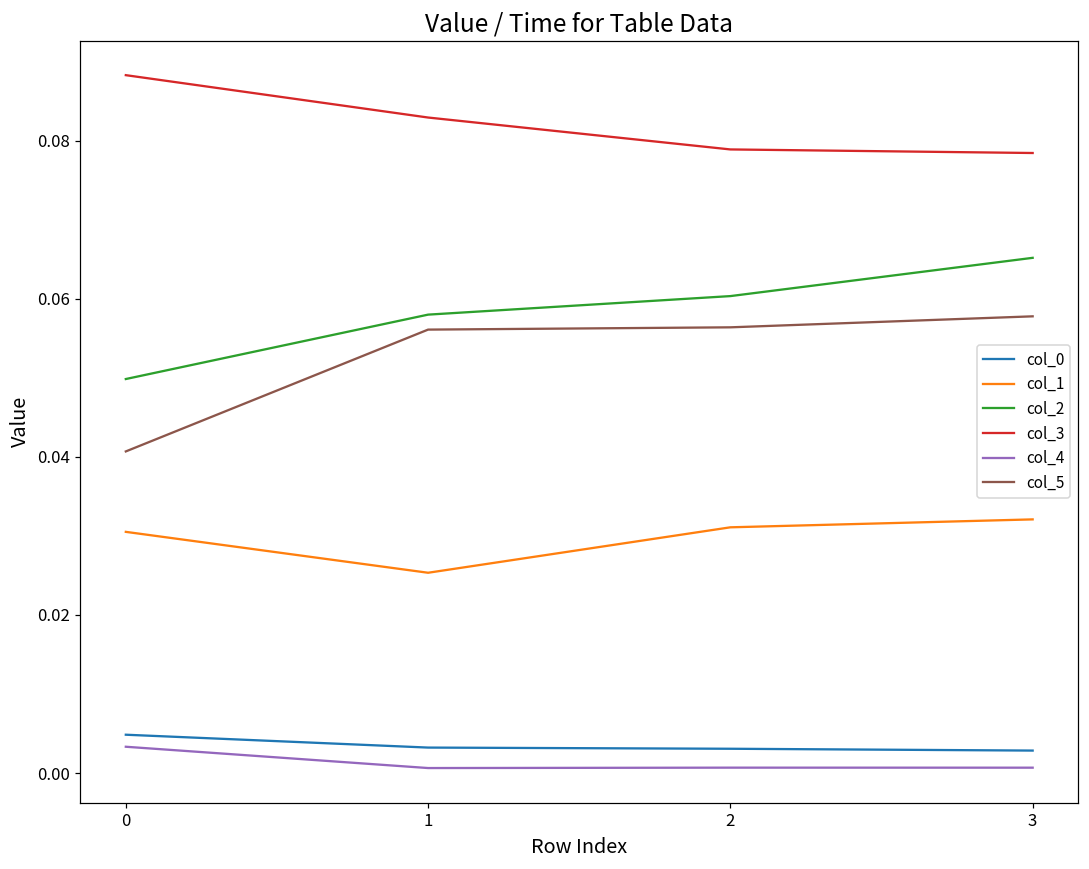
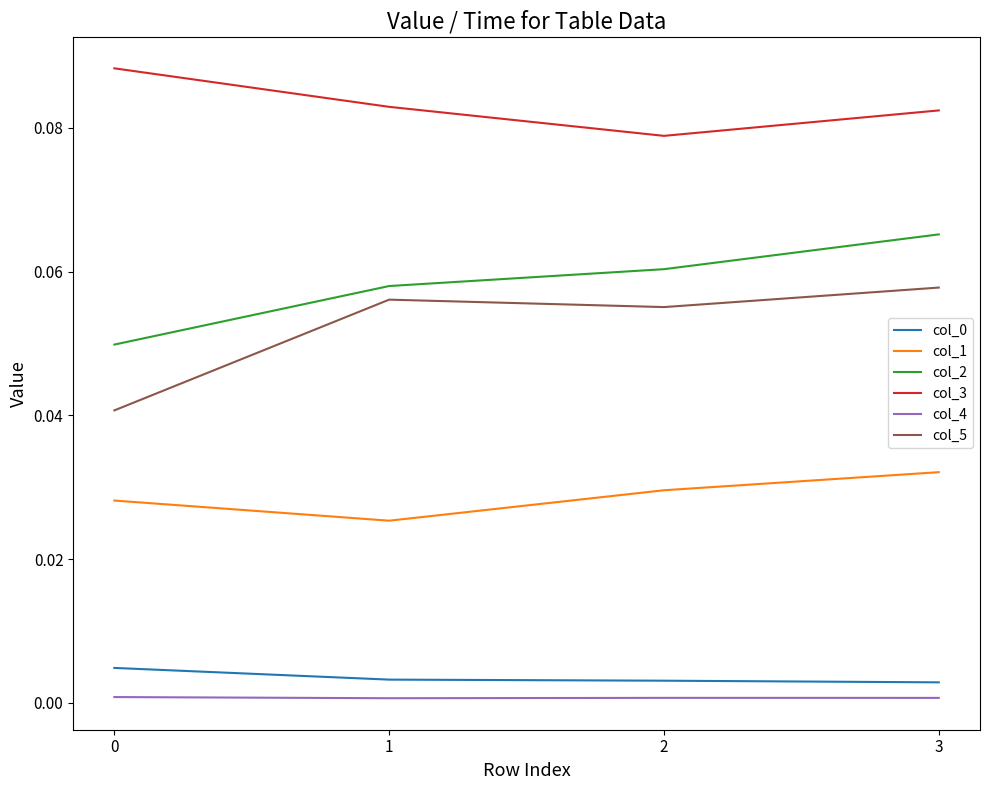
col_1, 0: 0.031 -> 0.028
col_4, 0: 0.003 -> 0.001
col_1, 2: 0.031 -> 0.030
col_5, 2: 0.056 -> 0.055
col_3, 3: 0.078 -> 0.082
